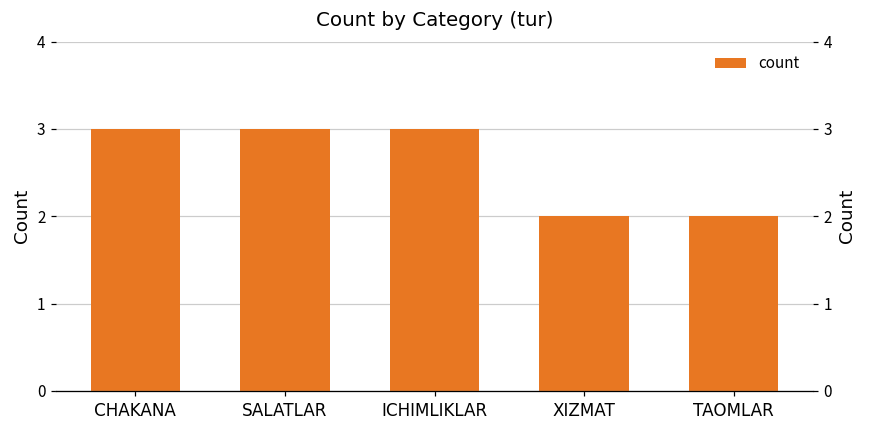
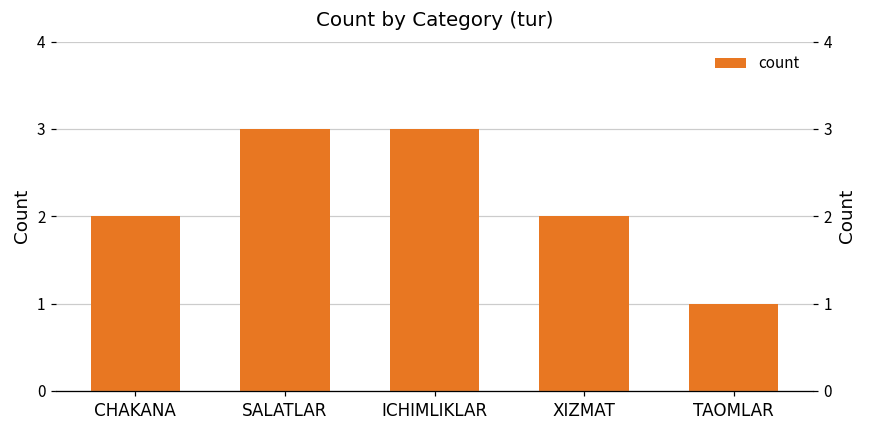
CHAKANA: 3 -> 2
TAOMLAR: 2 -> 1
